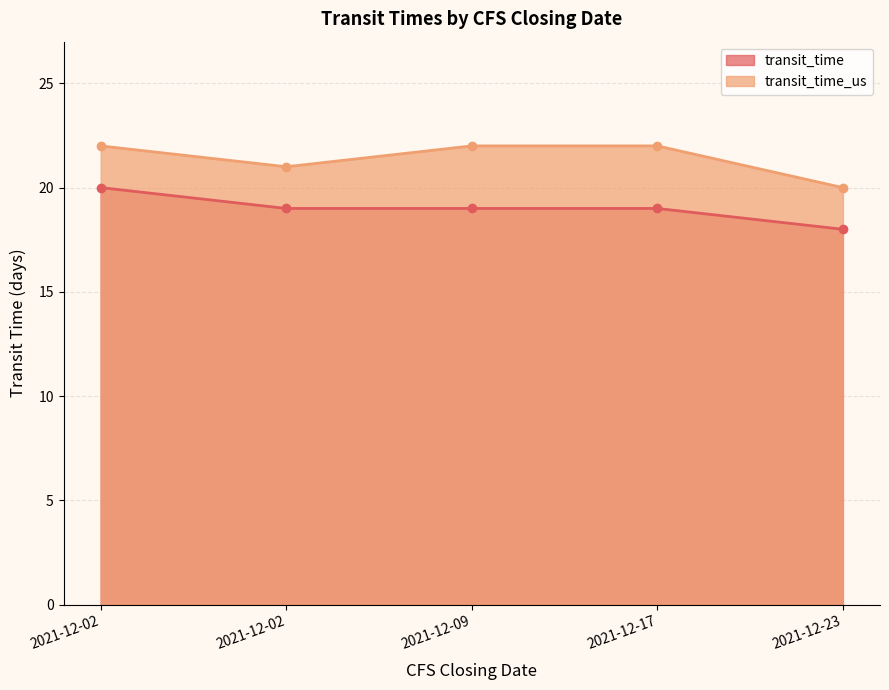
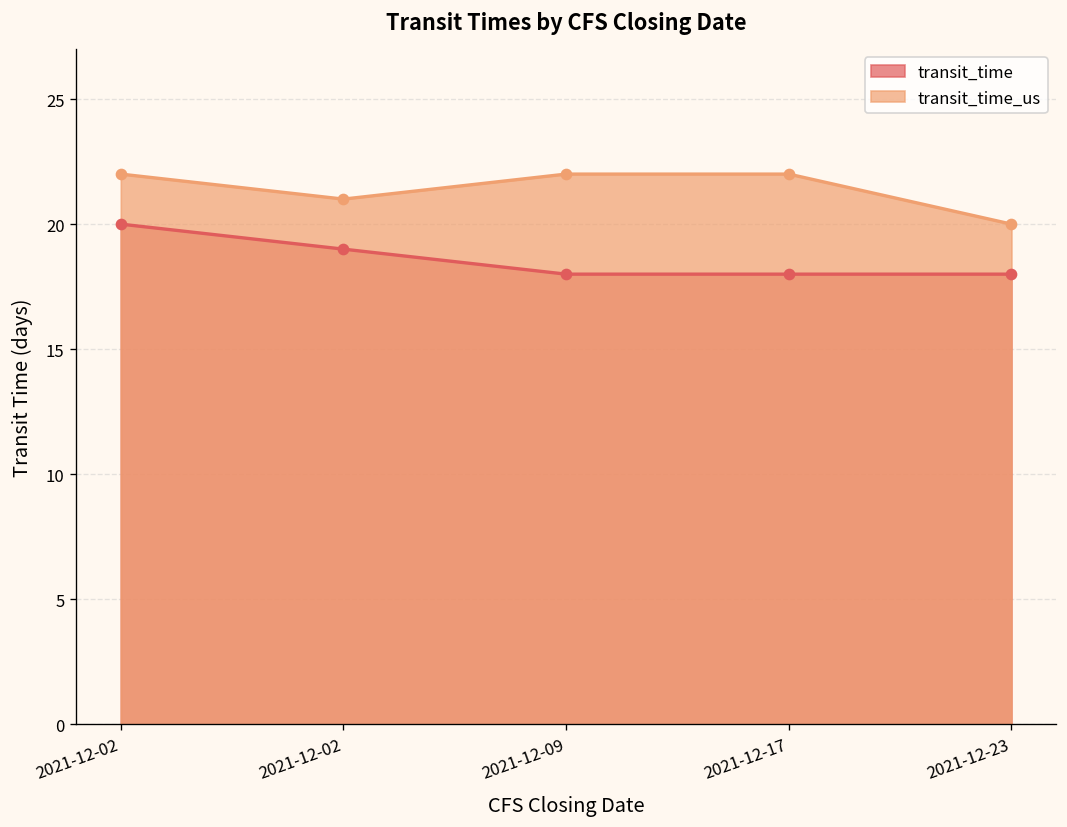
transit_time, 2021-12-09: 19 -> 18
transit_time, 2021-12-17: 19 -> 18
